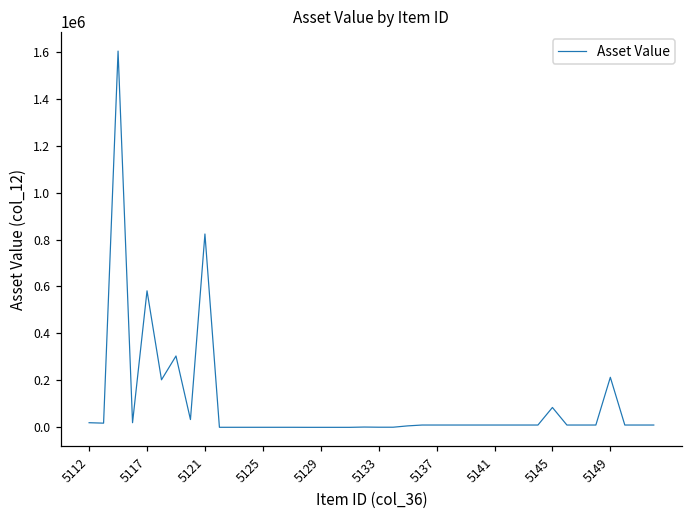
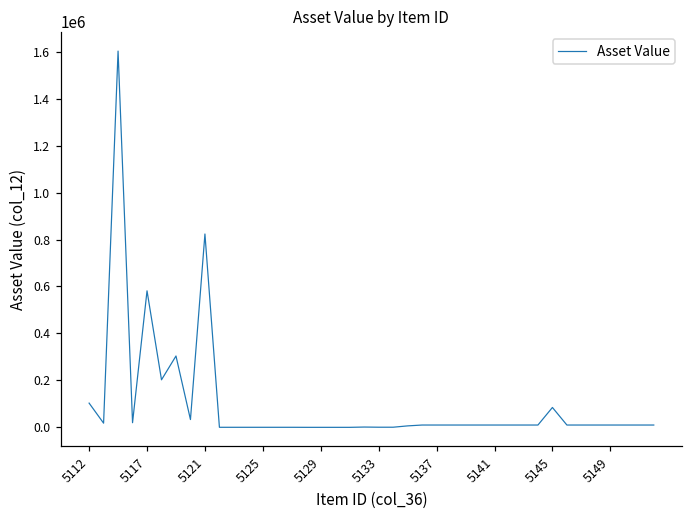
5112: 20000 -> 100000
5149: 210000 -> 10000
